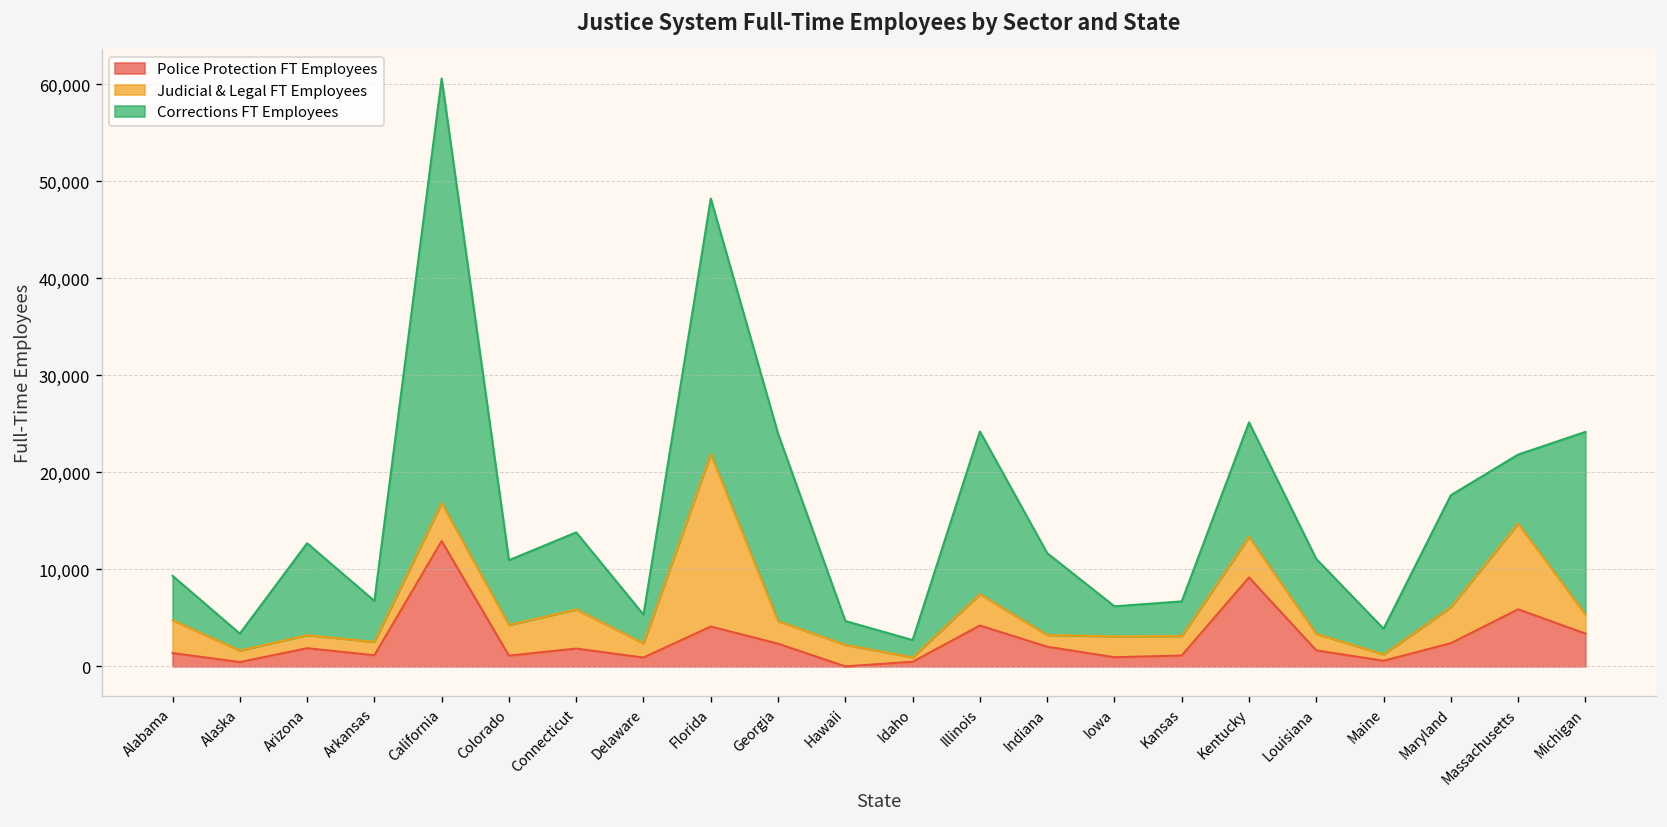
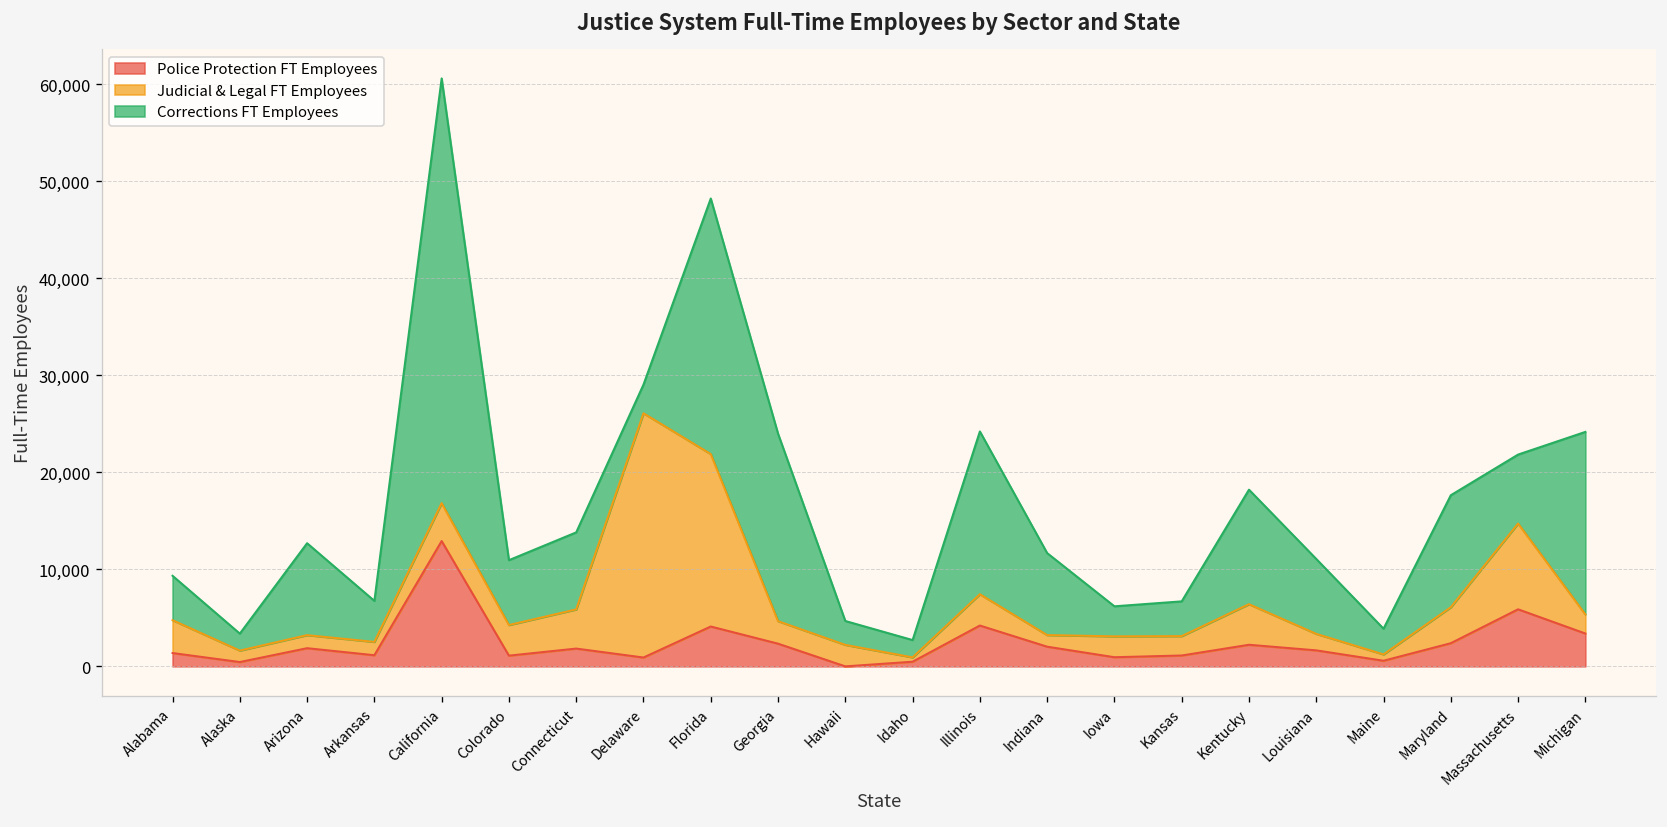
Judicial & Legal FT Employees, Delaware: 1,000 -> 25,000
Police Protection FT Employees, Kentucky: 9,000 -> 2,000
